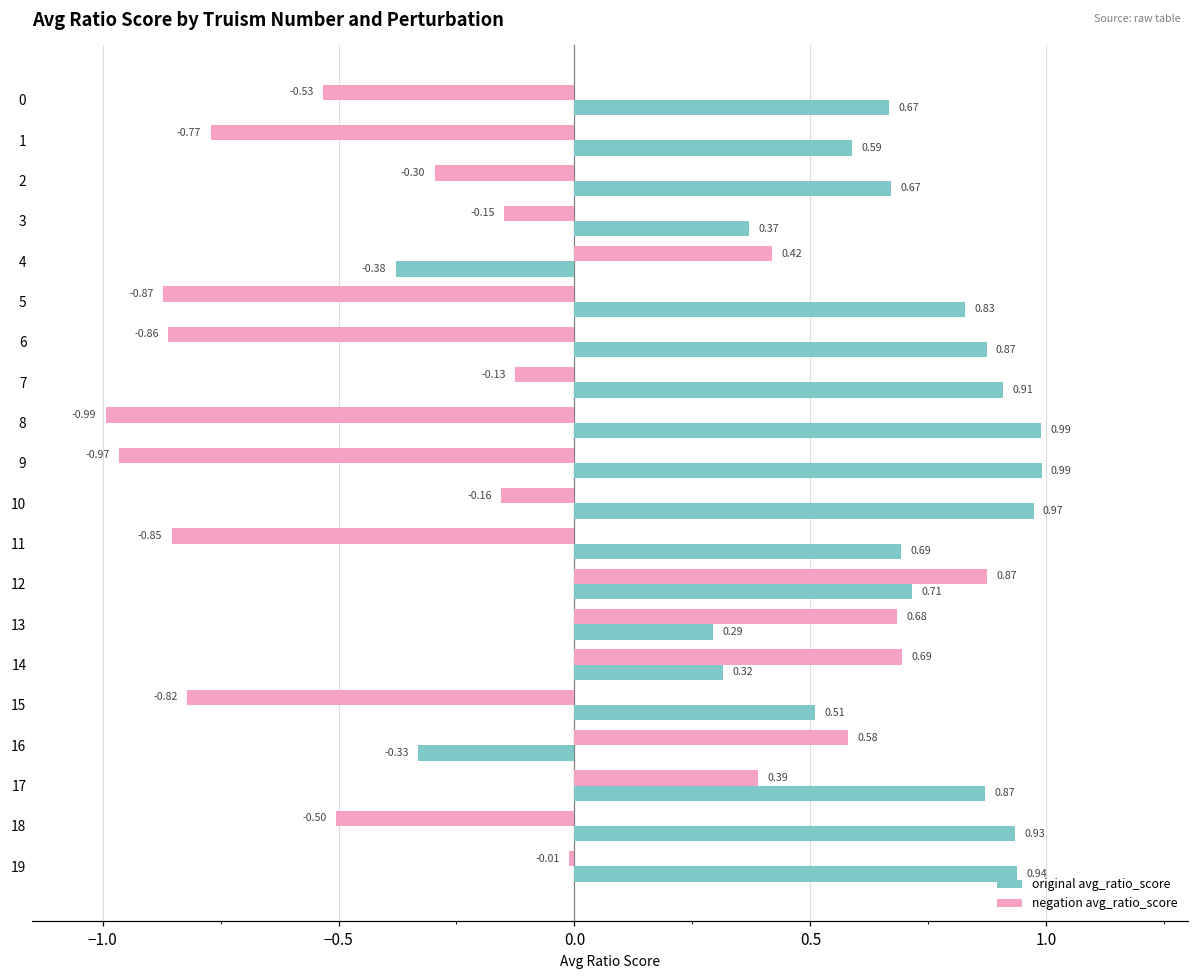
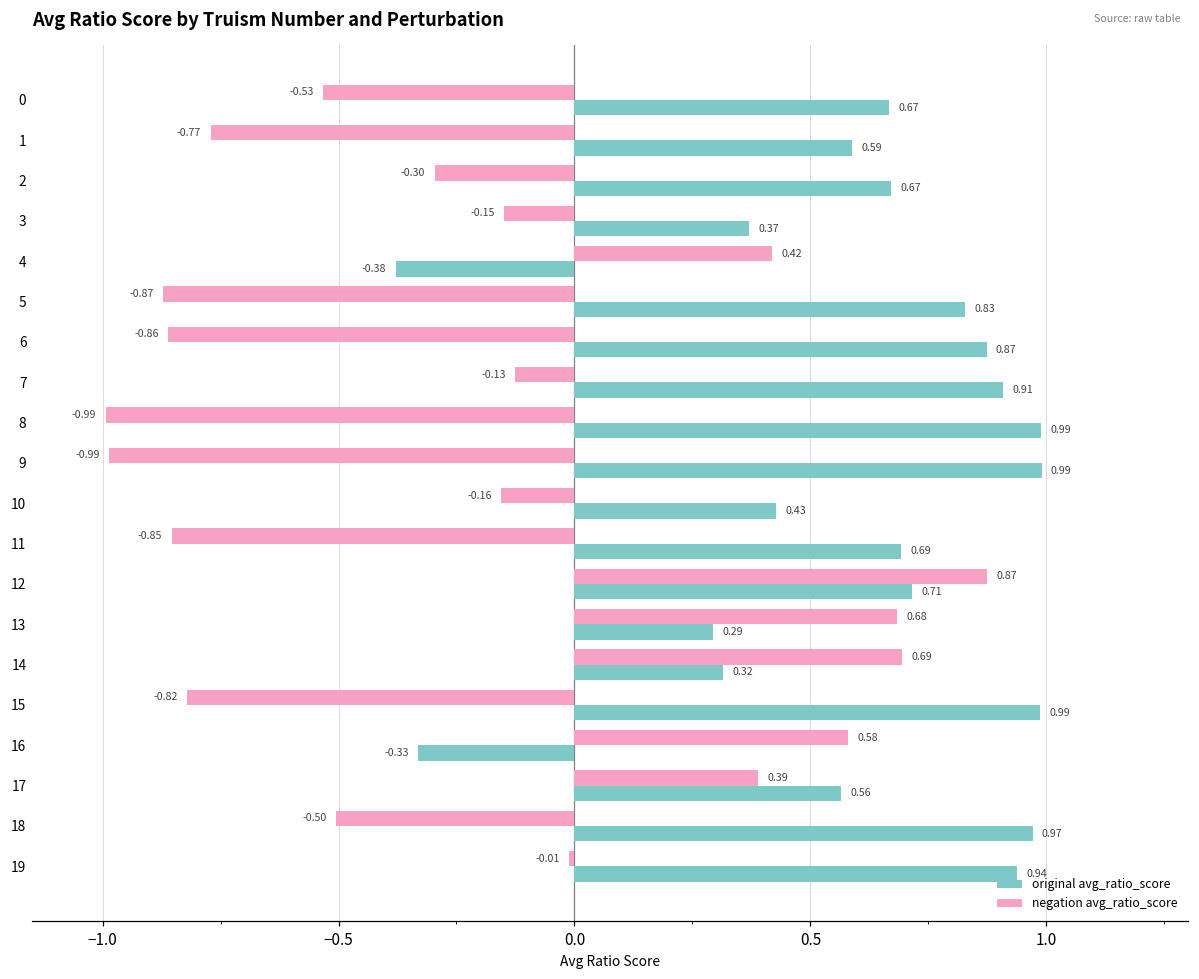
negation avg_ratio_score, 9: -0.97 -> -0.99
original avg_ratio_score, 10: 0.97 -> 0.43
original avg_ratio_score, 15: 0.51 -> 0.99
original avg_ratio_score, 17: 0.87 -> 0.56
original avg_ratio_score, 18: 0.93 -> 0.97
